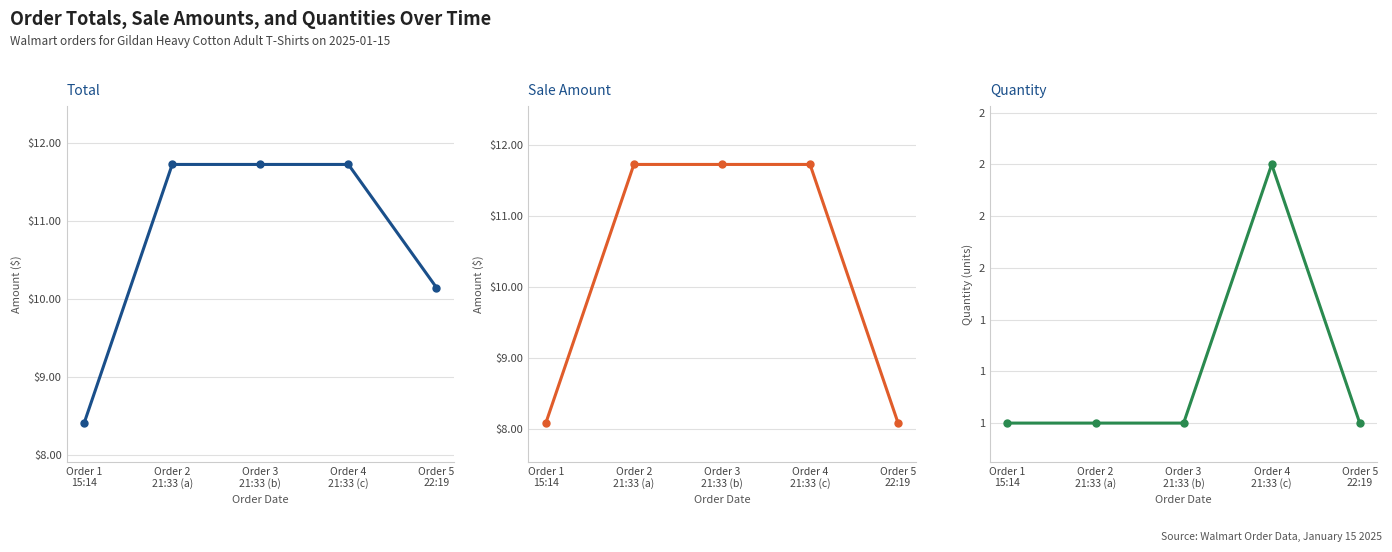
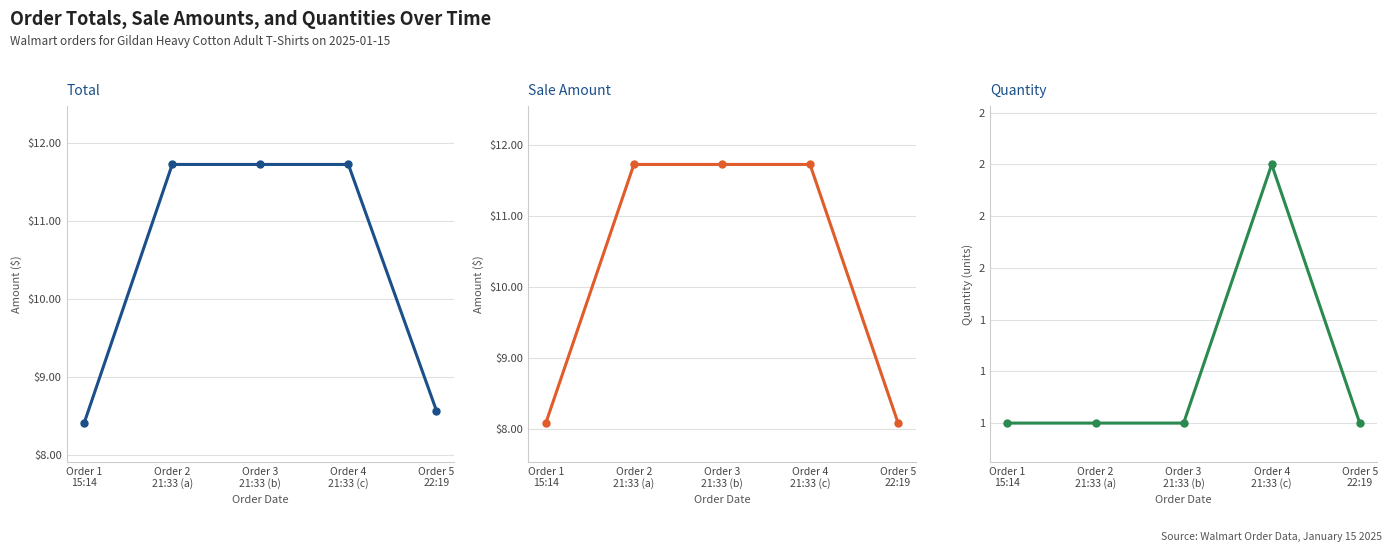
Total, Order 5 22:19: $10.2 -> $8.6
